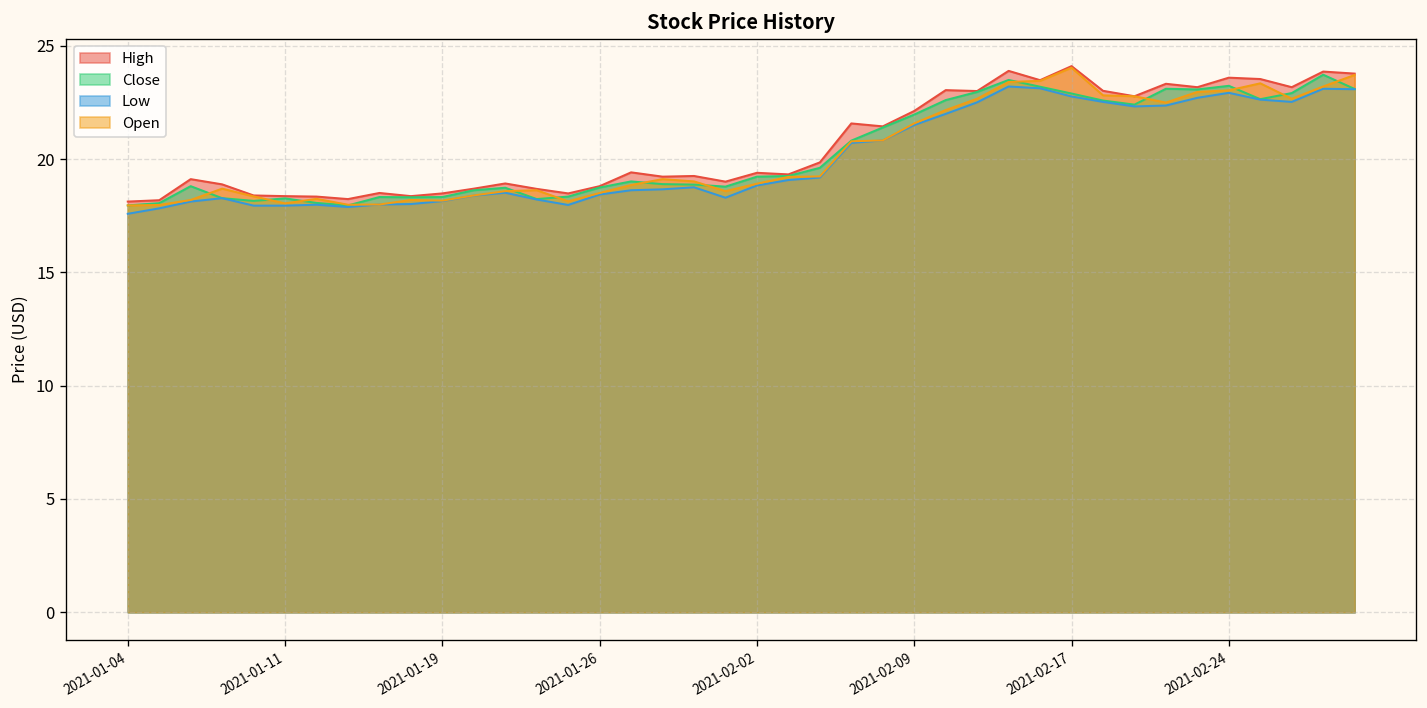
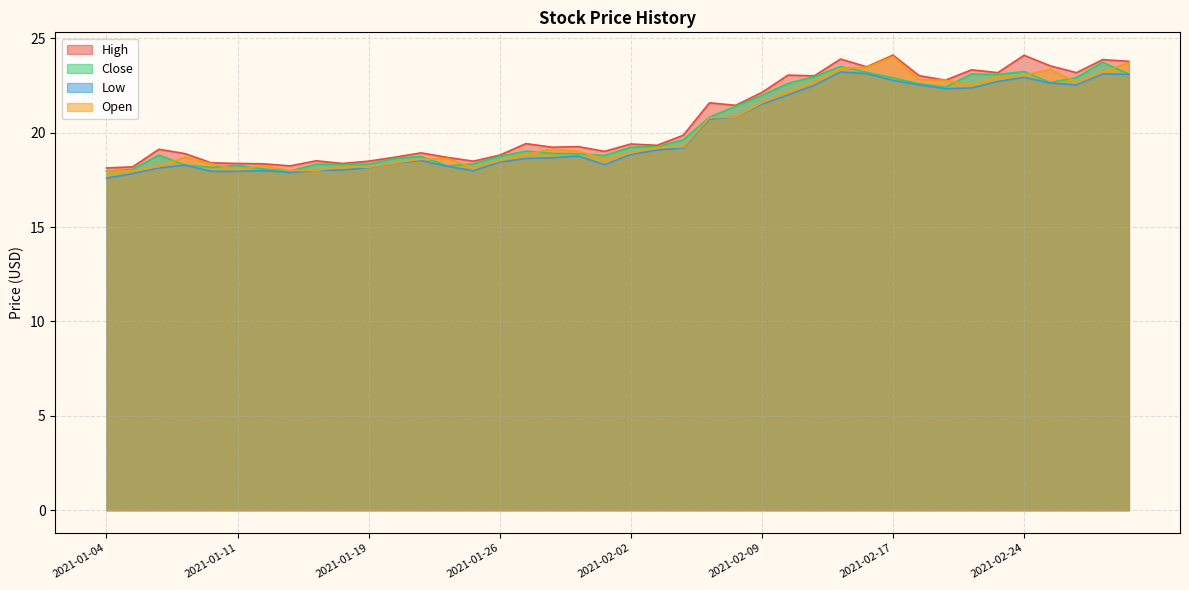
High, 2021-02-24: 23.6 -> 24.1
